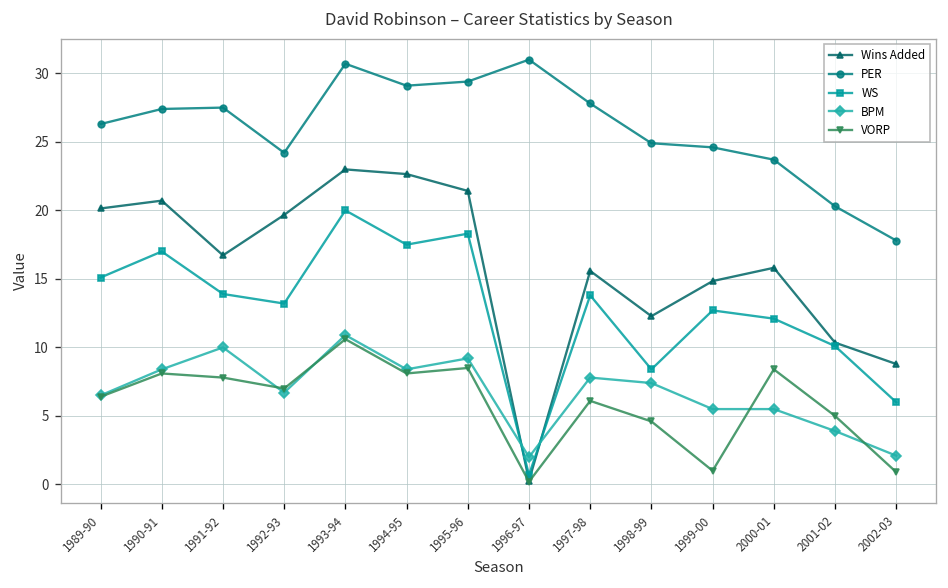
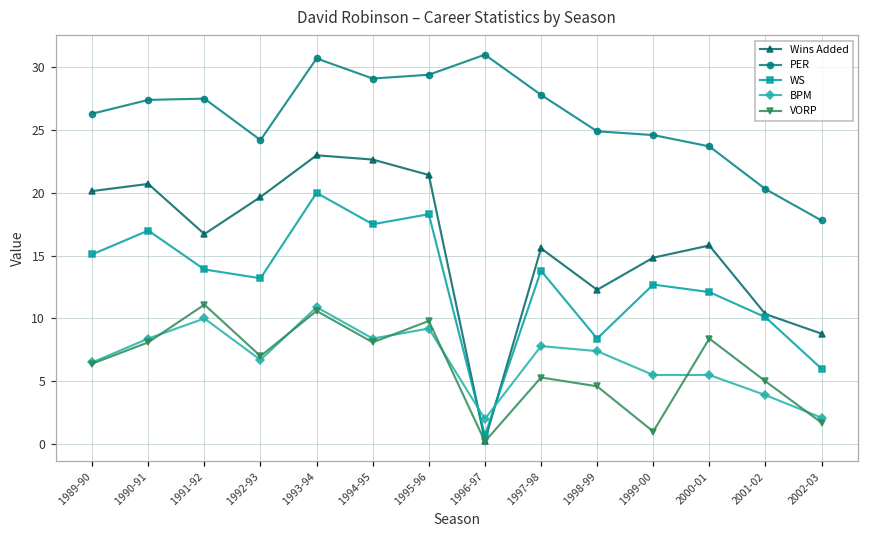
VORP, 1991-92: 7.8 -> 11.1
VORP, 1995-96: 8.5 -> 9.8
VORP, 1997-98: 6.1 -> 5.3
VORP, 2002-03: 0.9 -> 1.7
